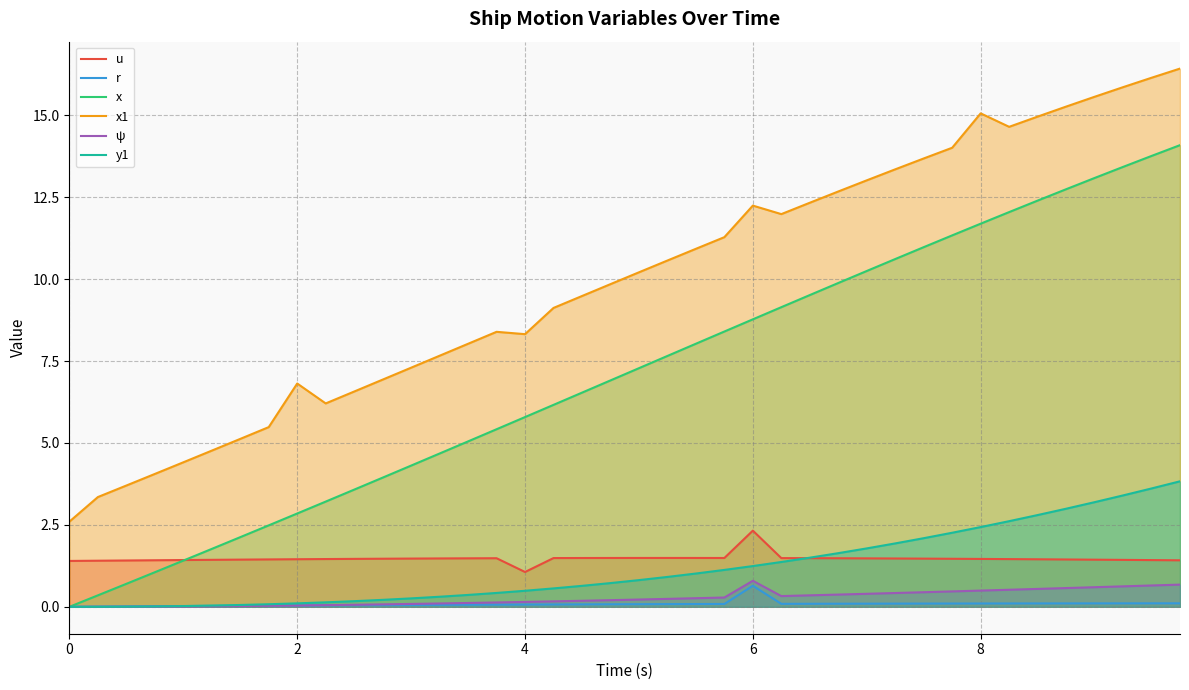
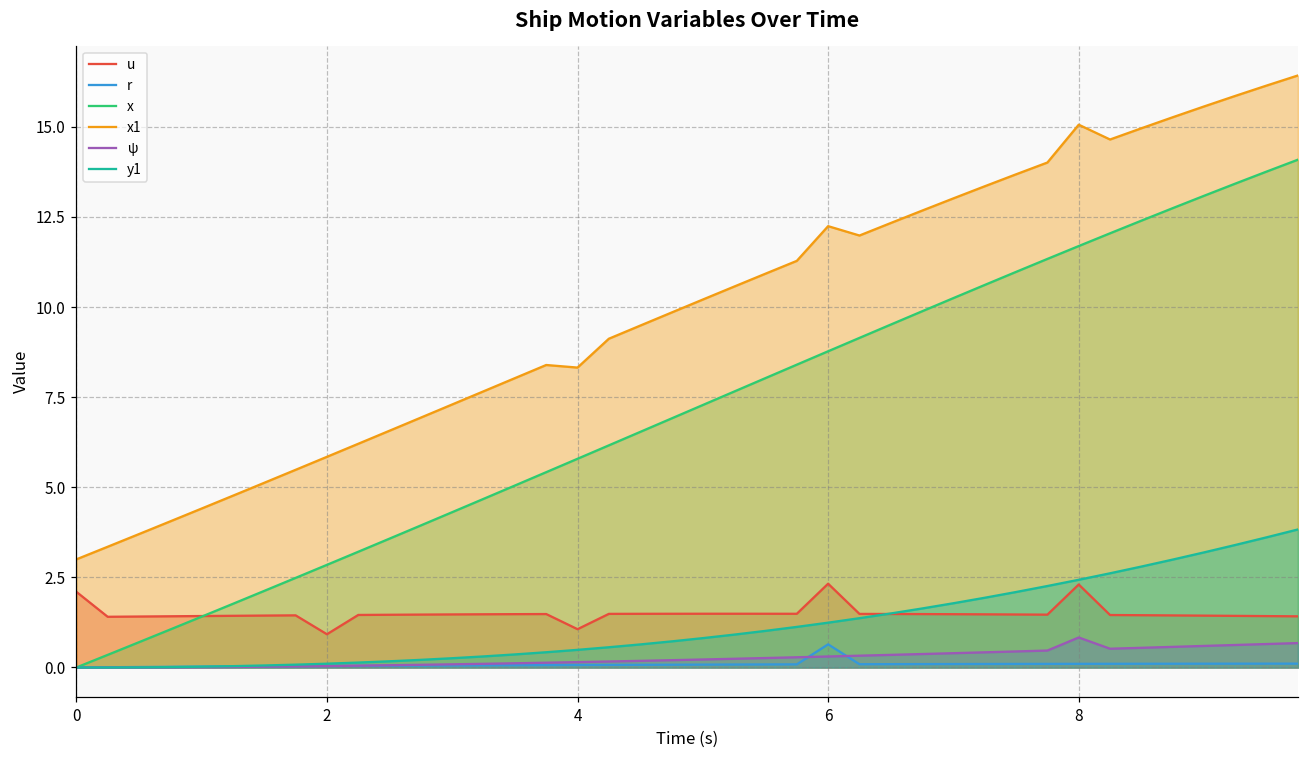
u, 0: 1.4 -> 2.1
x1, 0: 2.6 -> 3.0
u, 2: 1.5 -> 0.9
x1, 2: 6.8 -> 5.8
ψ, 6: 0.8 -> 0.3
u, 8: 1.5 -> 2.3
ψ, 8: 0.5 -> 0.8
